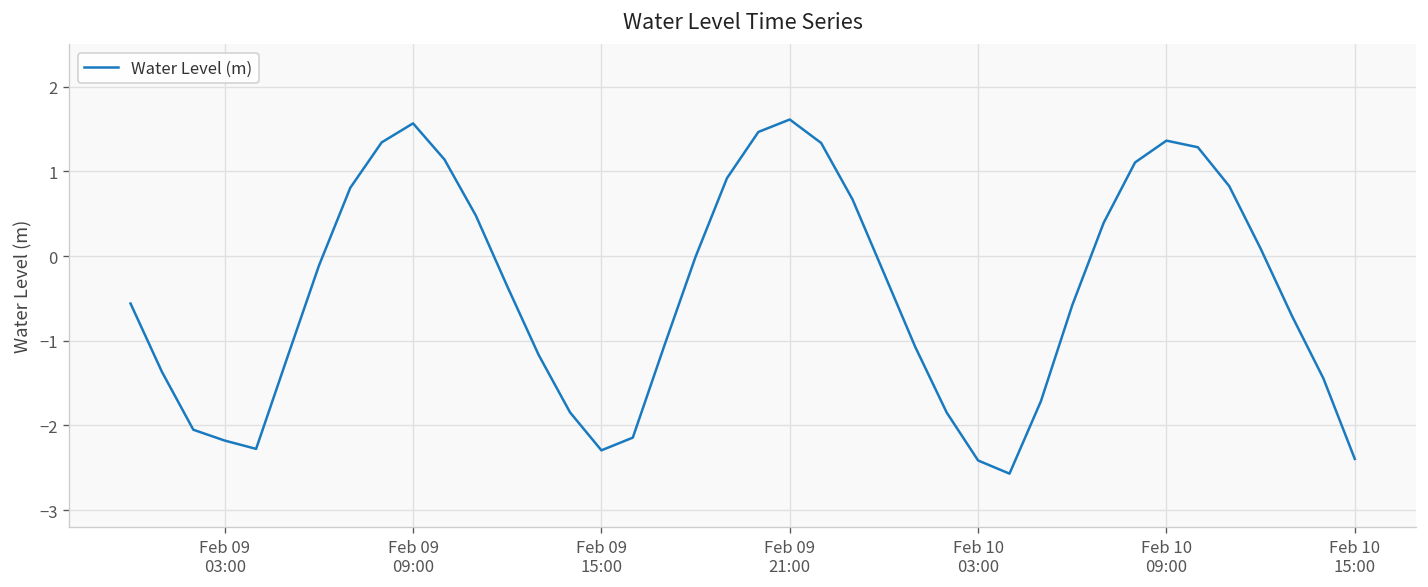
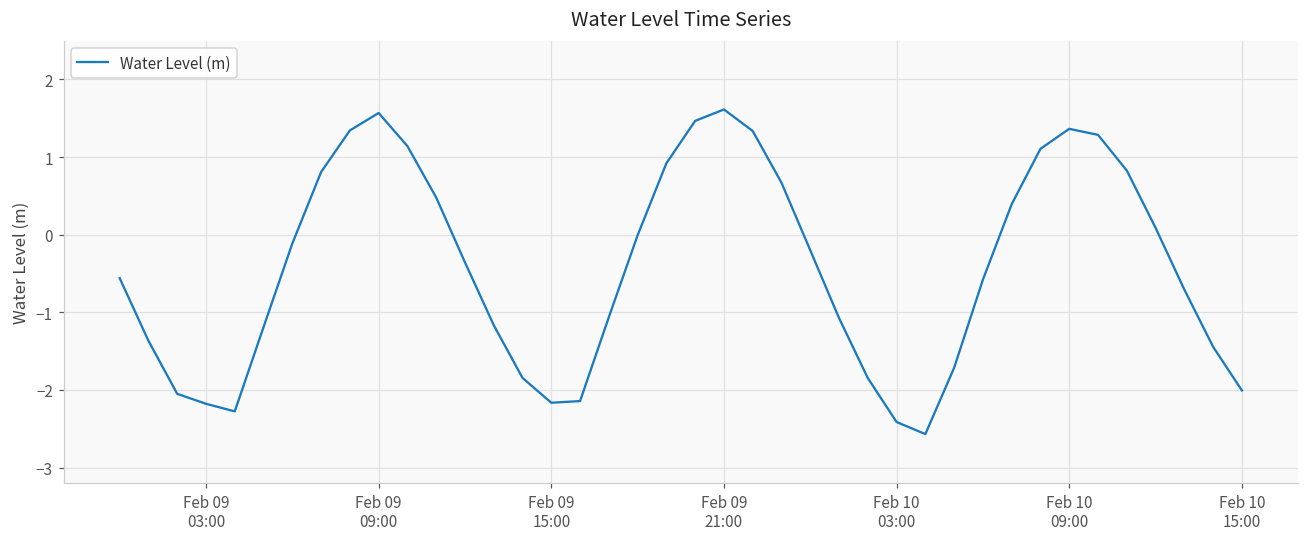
Feb 09 15:00: -2.3 -> -2.2
Feb 10 15:00: -2.4 -> -2.0
